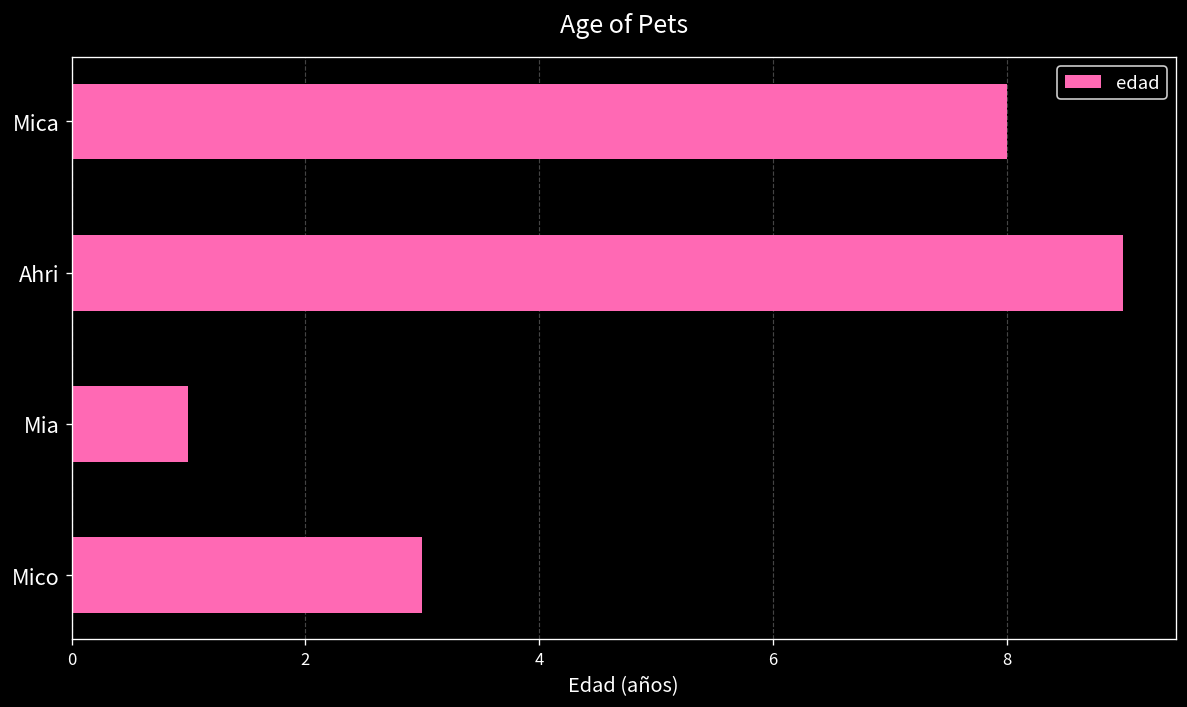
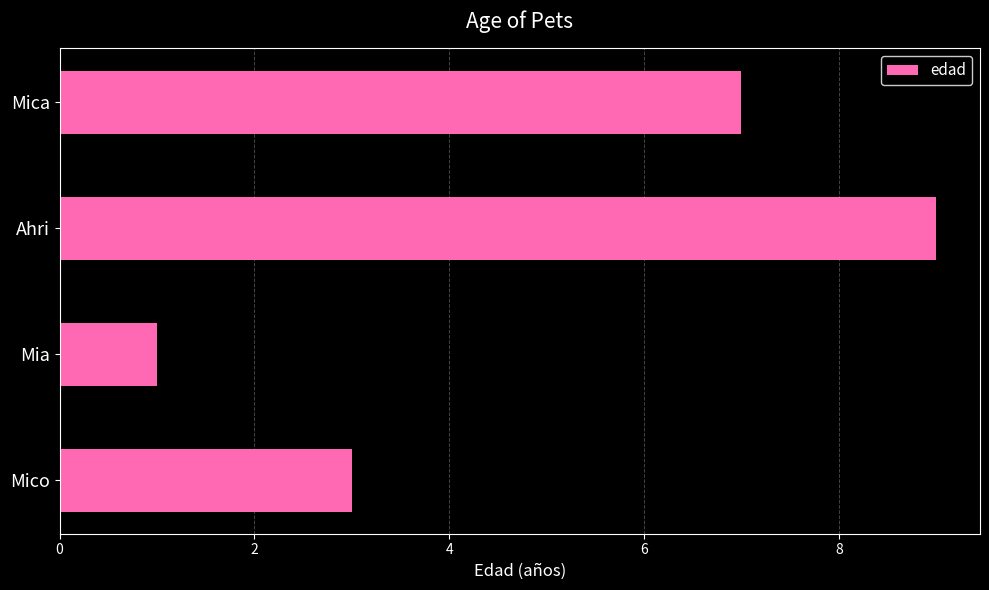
Mica: 8 -> 7
